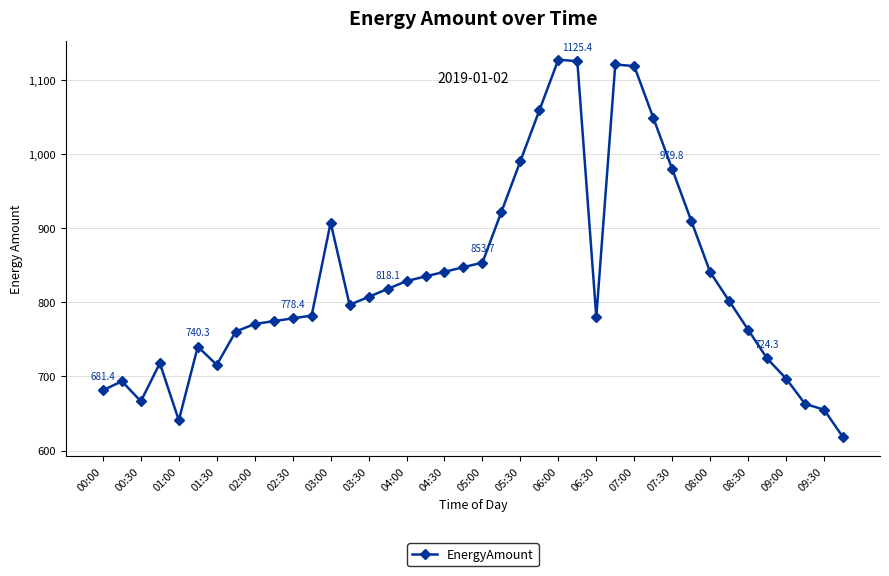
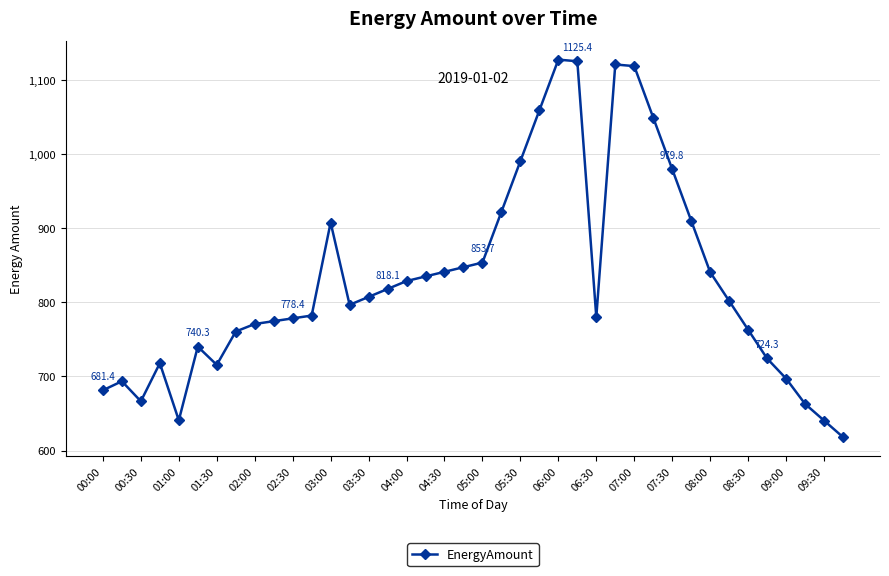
09:30: 660 -> 640
